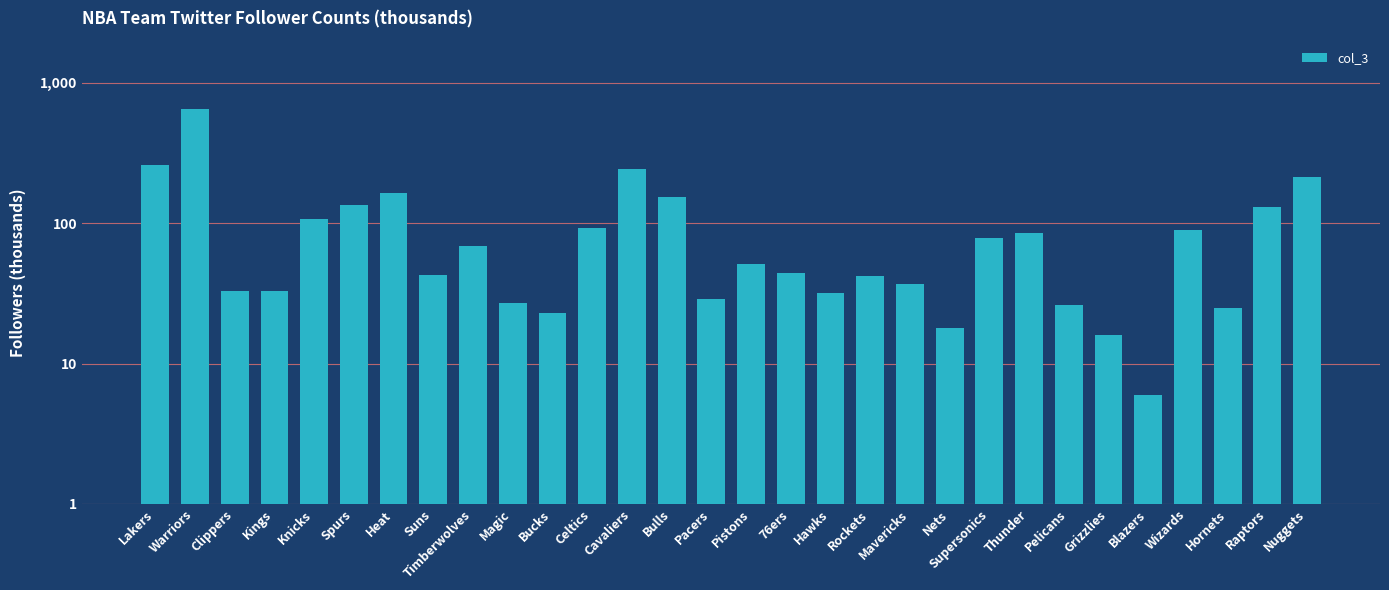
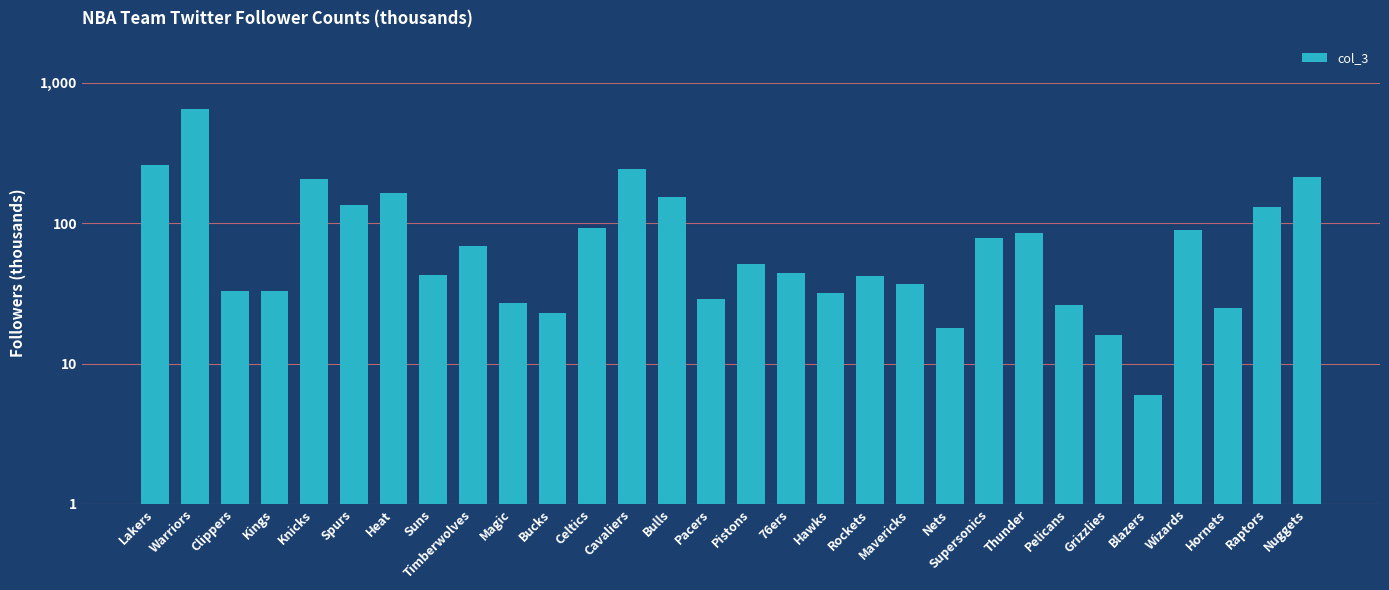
Knicks: 110 -> 210
